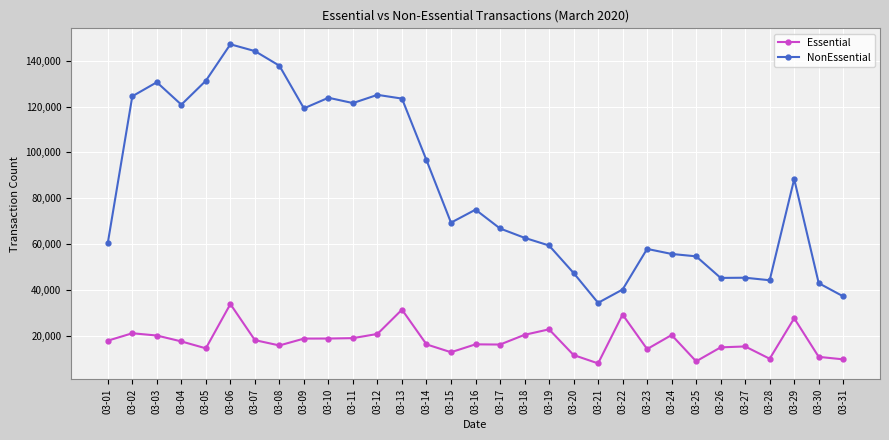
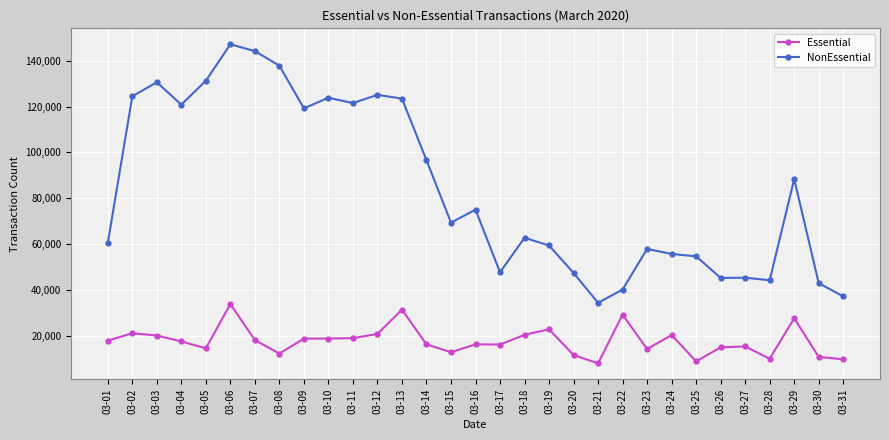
Essential, 03-08: 16,000 -> 12,000
NonEssential, 03-17: 67,000 -> 48,000
